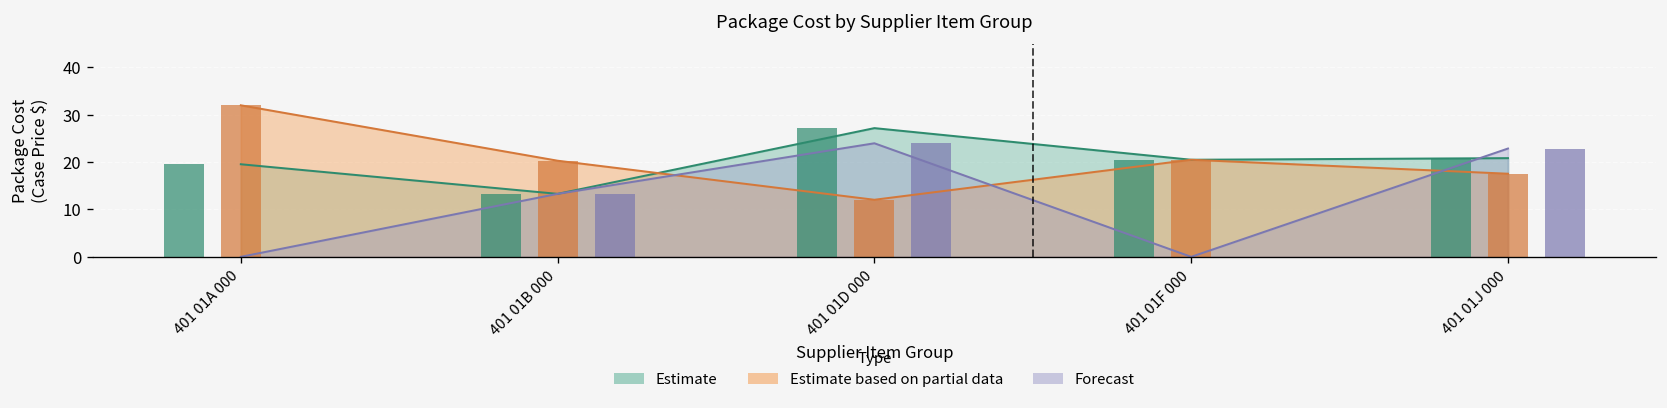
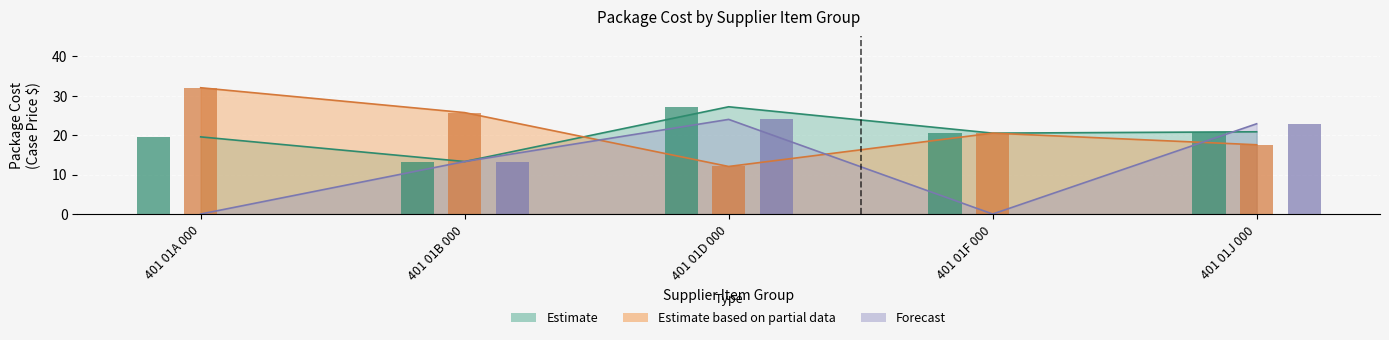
Estimate based on partial data, 401 01B 000: 20 -> 26
